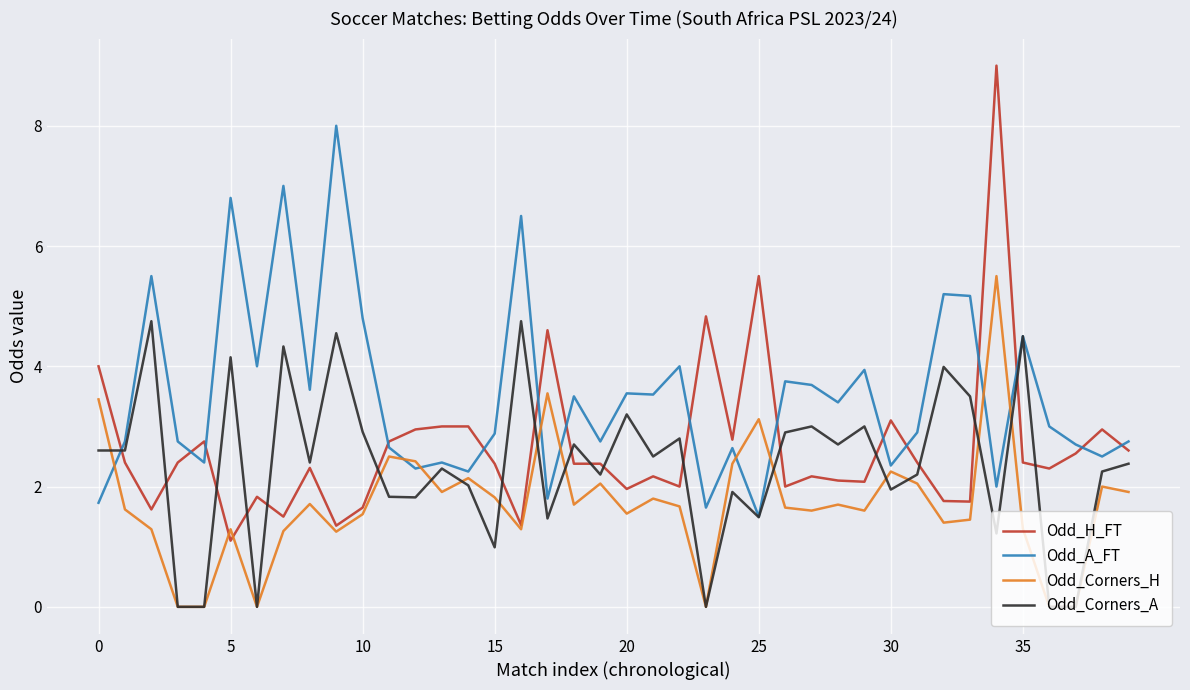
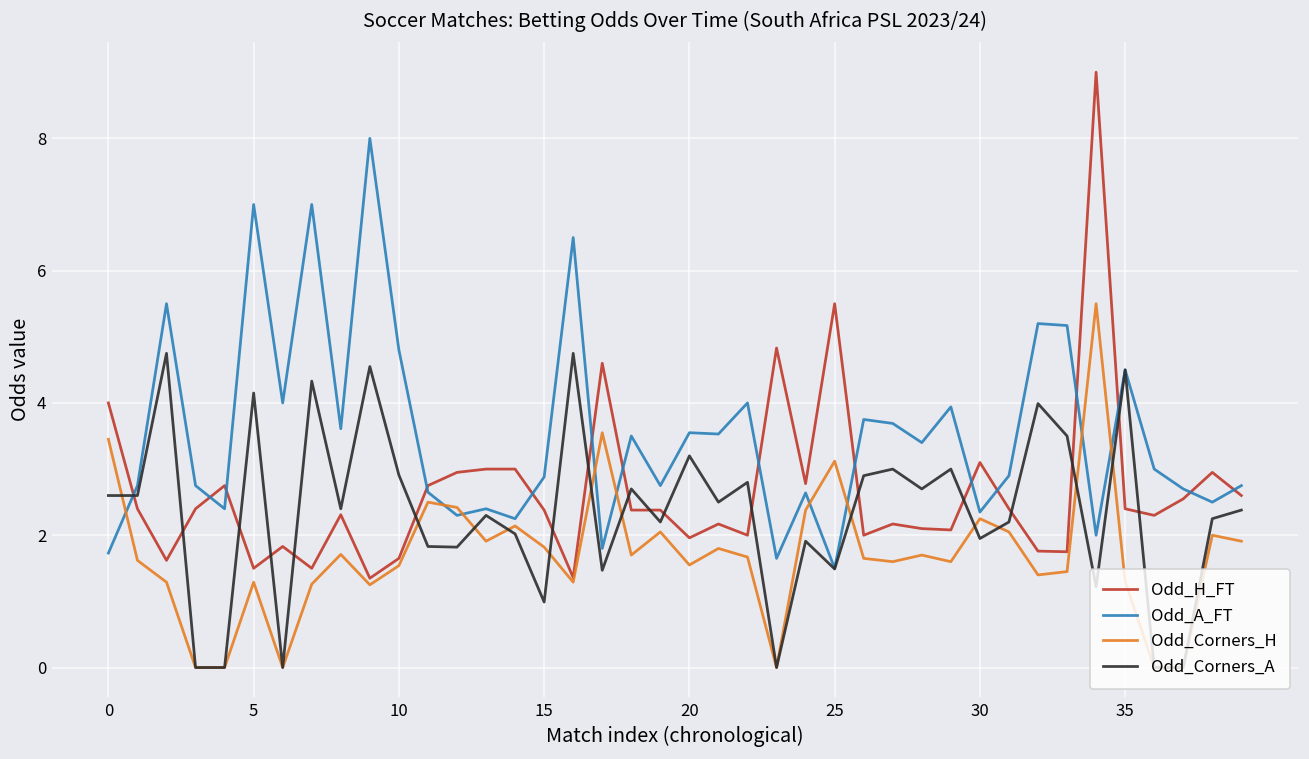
Odd_H_FT, 5: 1.1 -> 1.5
Odd_A_FT, 5: 6.8 -> 7.0
